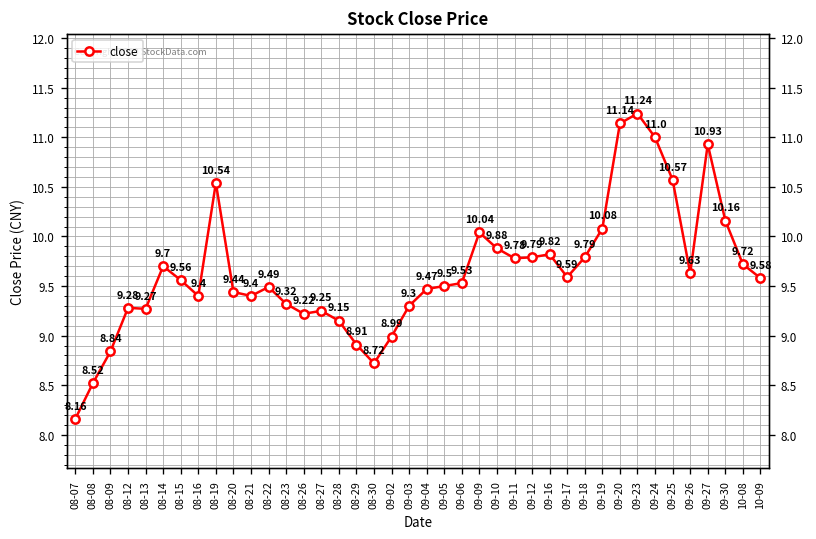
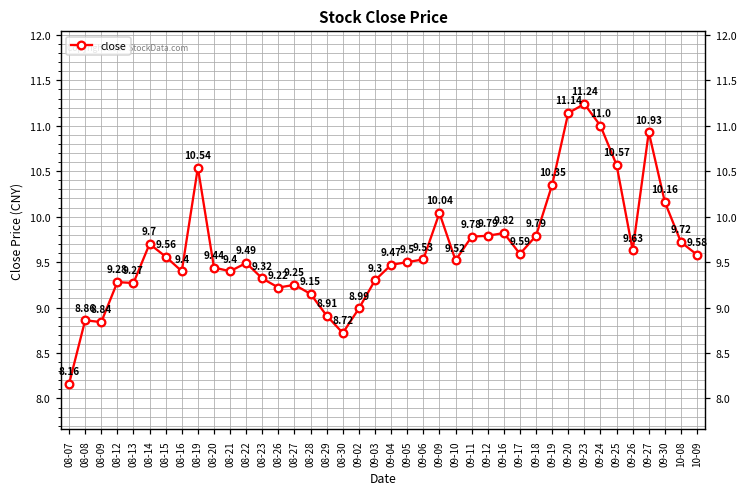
08-08: 8.52 -> 8.86
09-10: 9.88 -> 9.52
09-19: 10.08 -> 10.35
